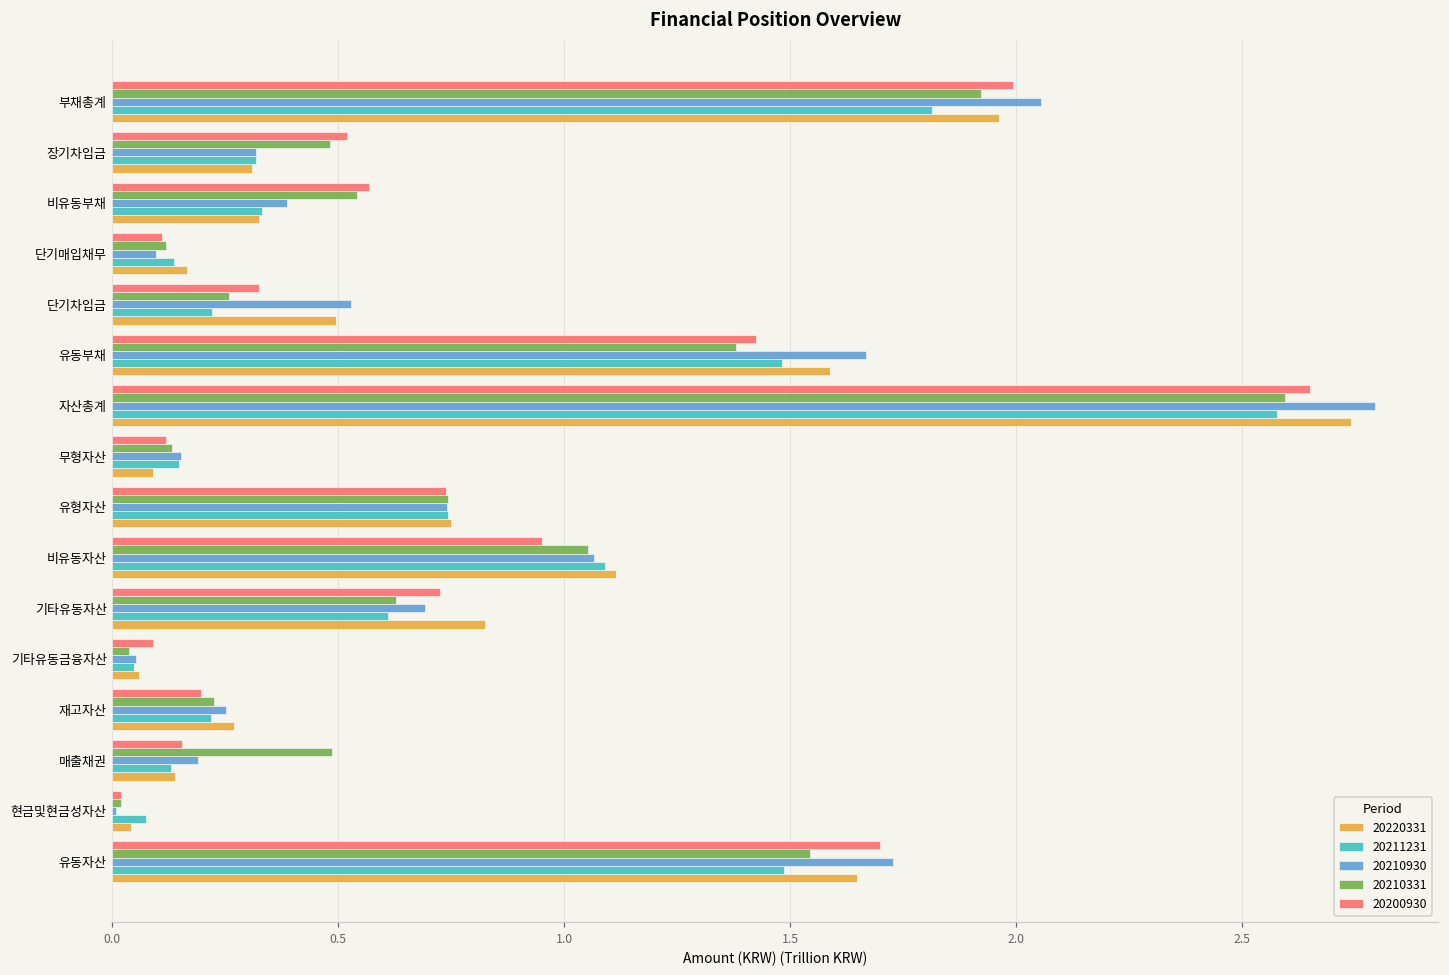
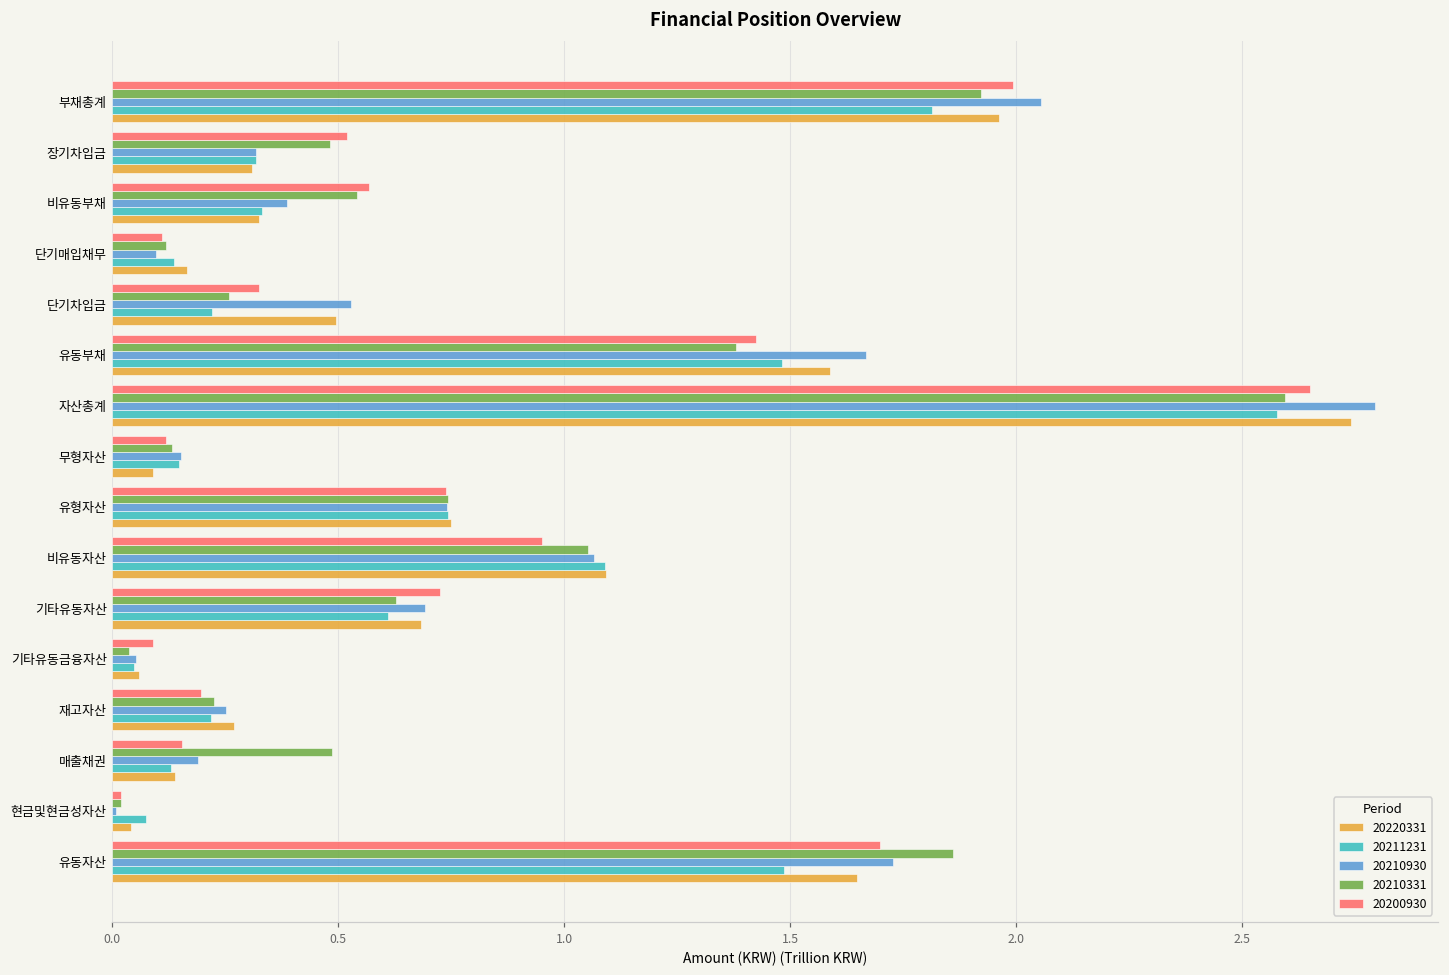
20220331, 비유동자산: 1.11 -> 1.09
20220331, 기타유동자산: 0.83 -> 0.68
20210331, 유동자산: 1.54 -> 1.86
